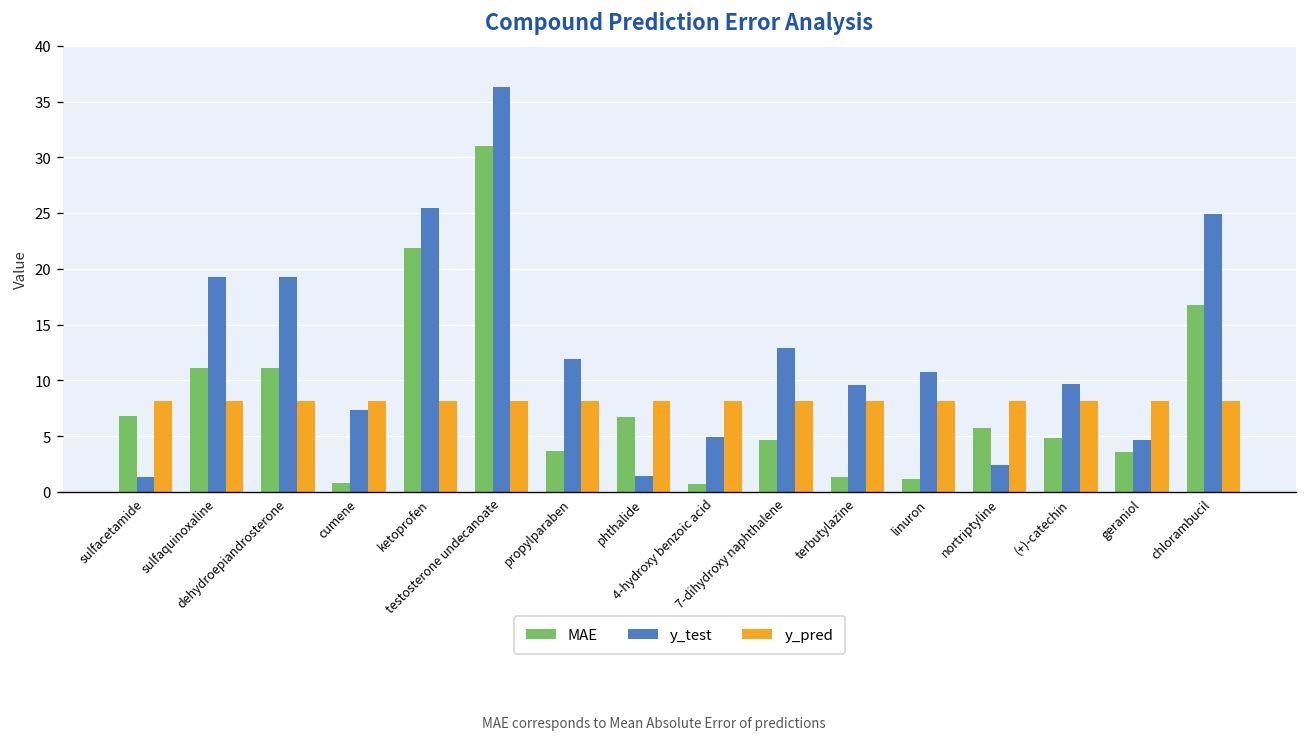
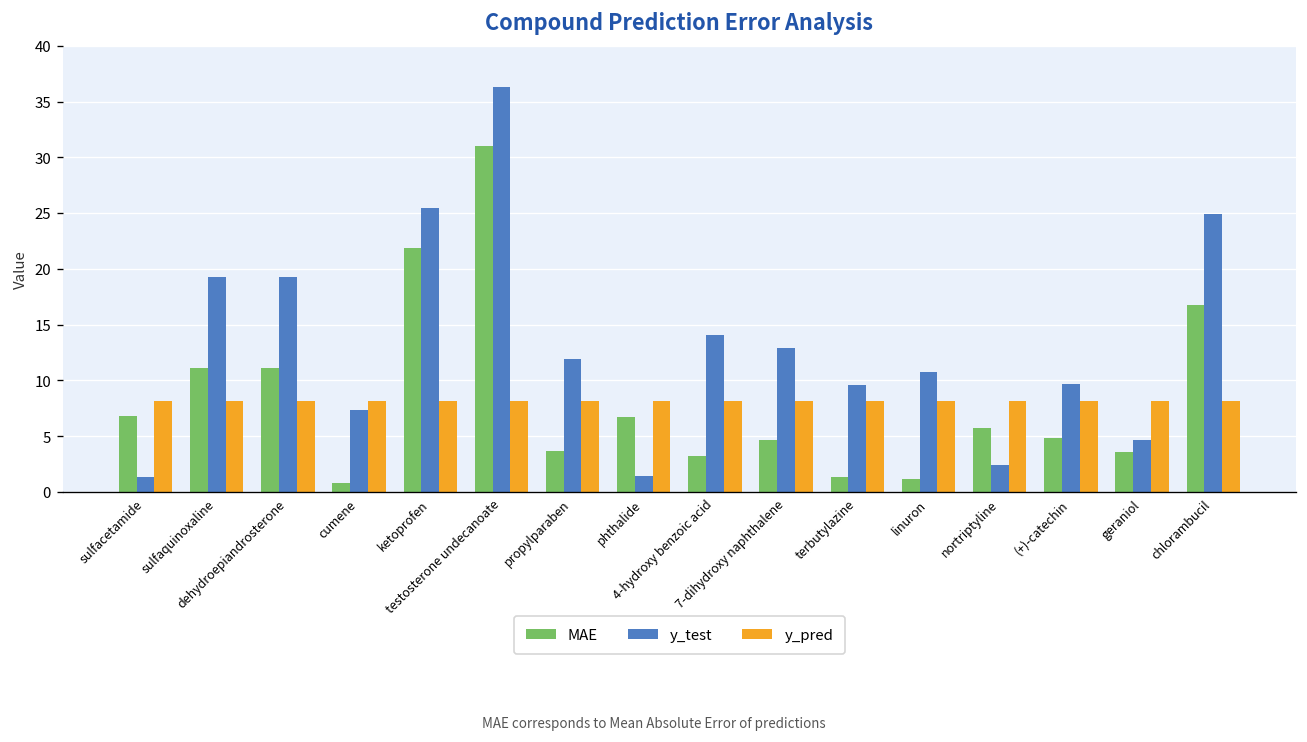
MAE, 4-hydroxy benzoic acid: 1 -> 3
y_test, 4-hydroxy benzoic acid: 5 -> 14
